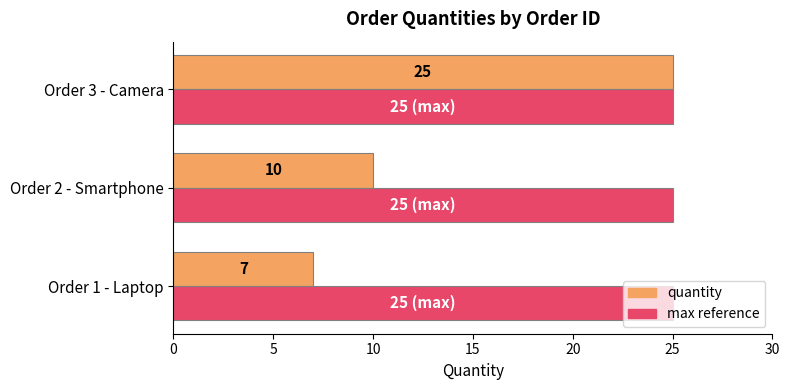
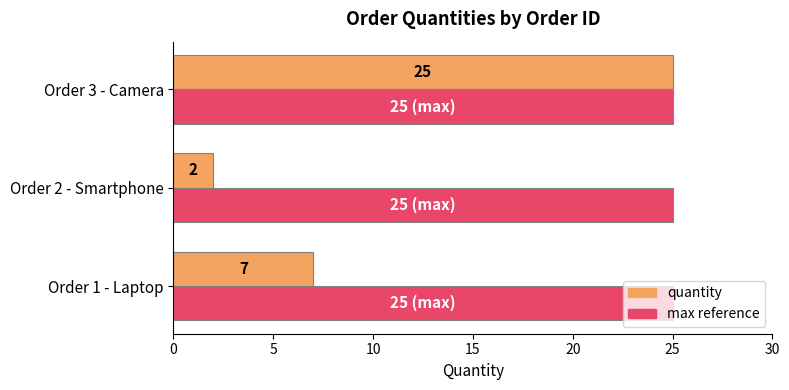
quantity, Order 2 - Smartphone: 10 -> 2
